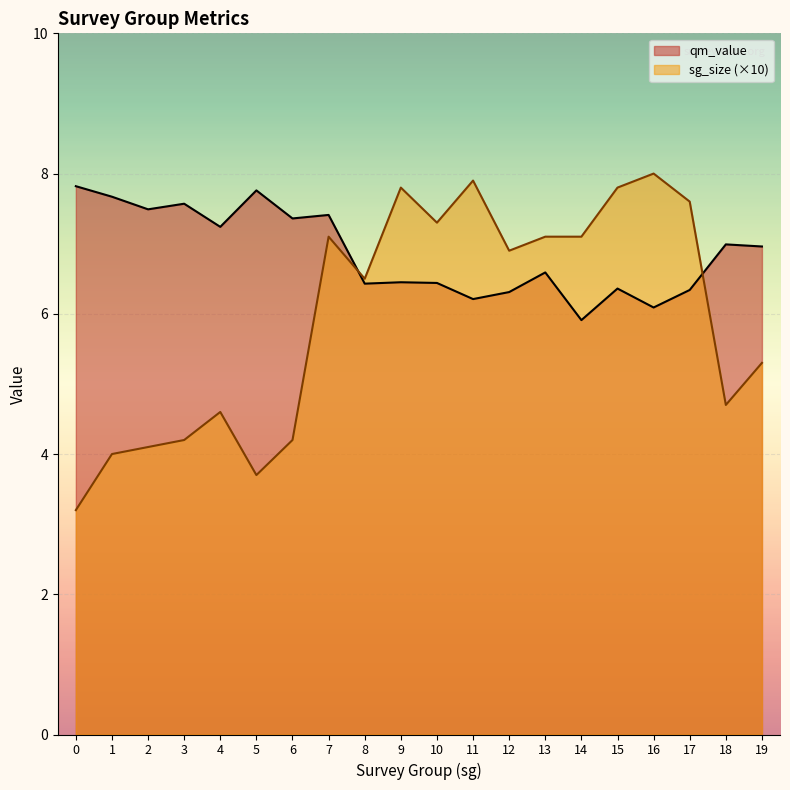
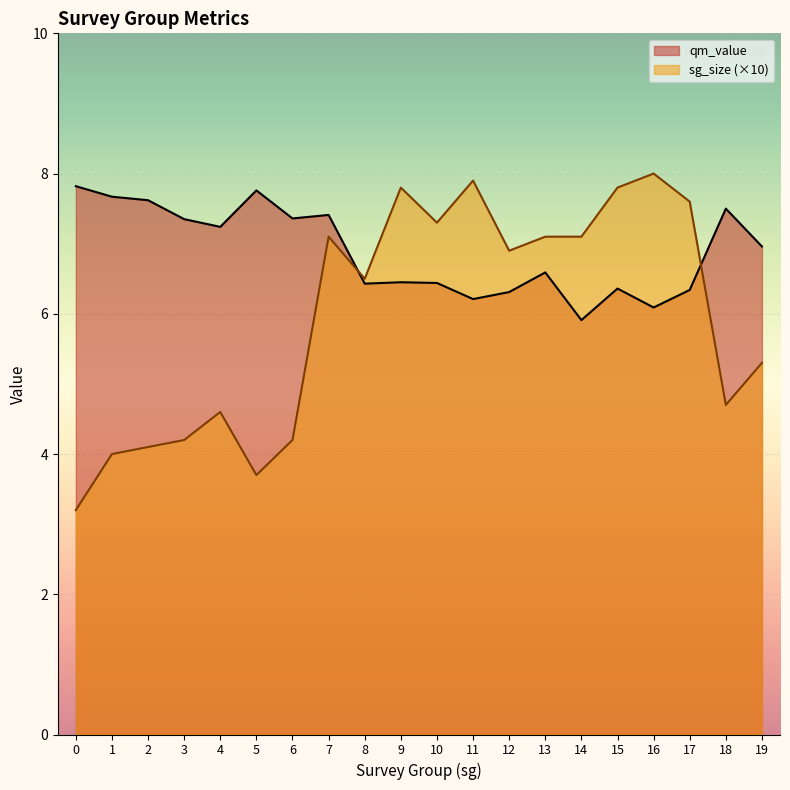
qm_value, 2: 7.5 -> 7.6
qm_value, 3: 7.6 -> 7.4
qm_value, 18: 7.0 -> 7.5
